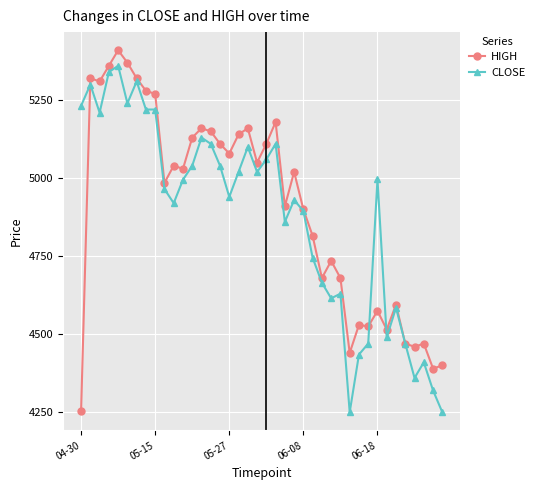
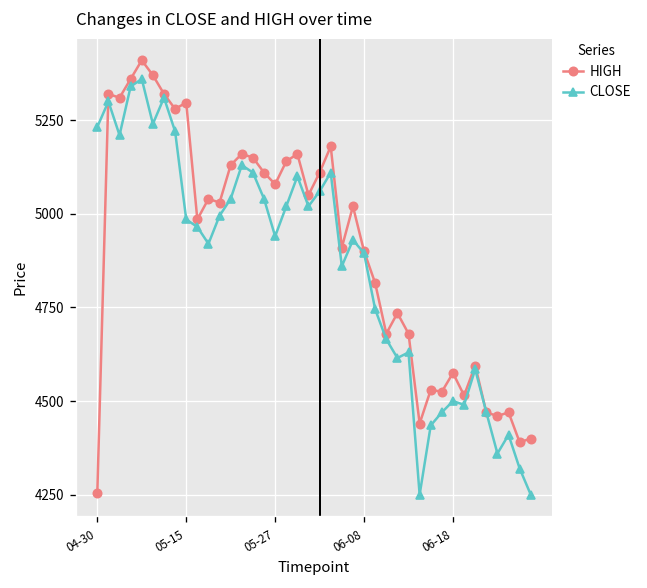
HIGH, 05-15: 5270 -> 5300
CLOSE, 05-15: 5220 -> 4990
CLOSE, 06-18: 5000 -> 4500
